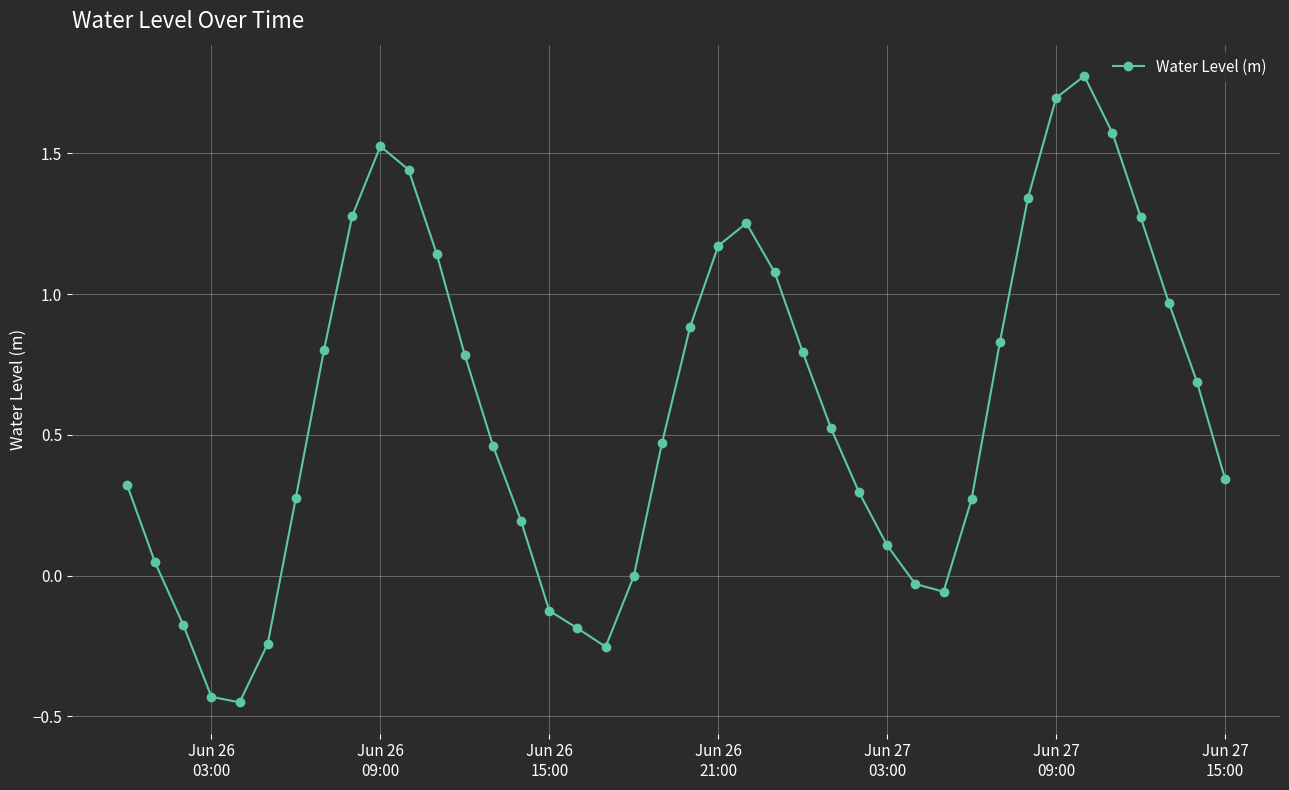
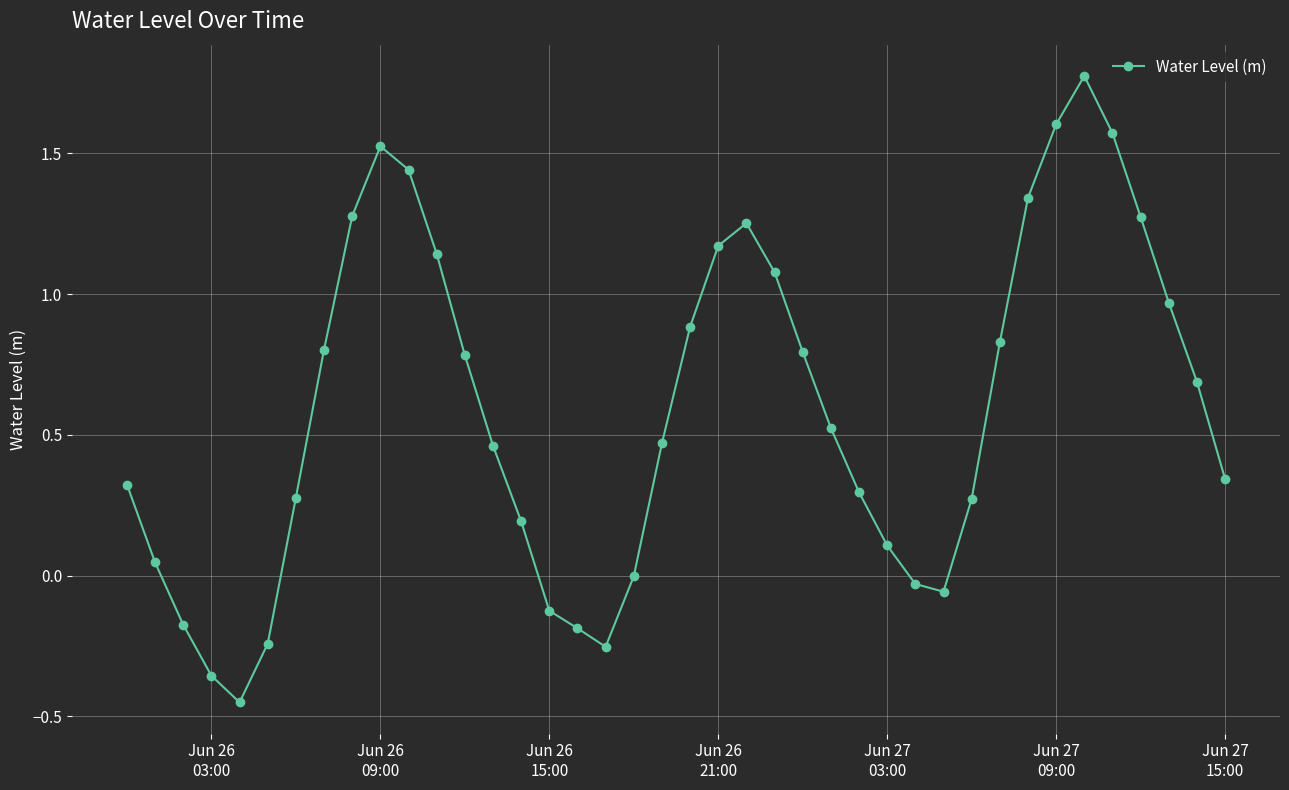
Jun 26 03:00: -0.43 -> -0.36
Jun 27 09:00: 1.70 -> 1.60
